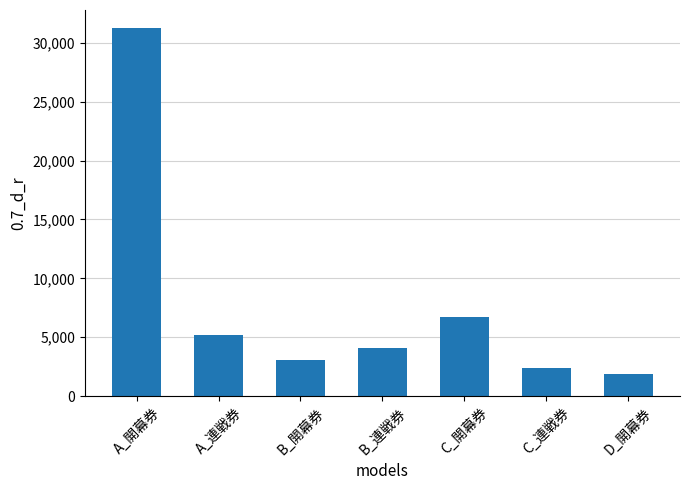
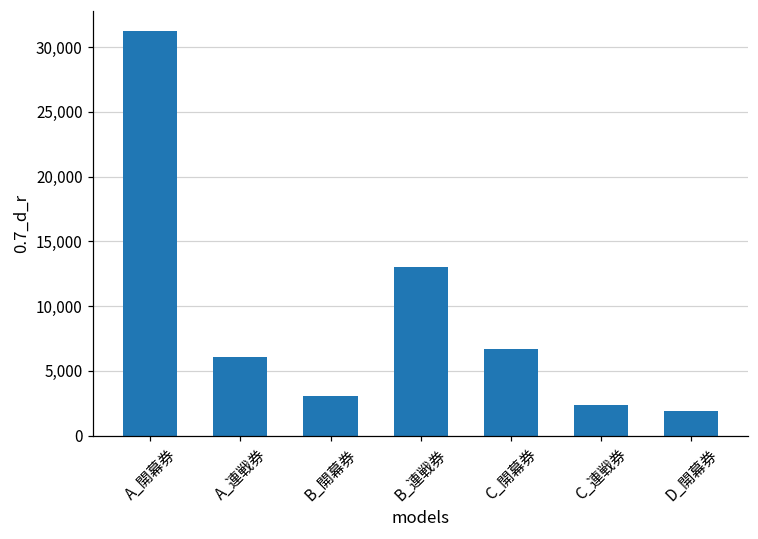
A_連戦券: 5,200 -> 6,100
B_連戦券: 4,100 -> 13,000
